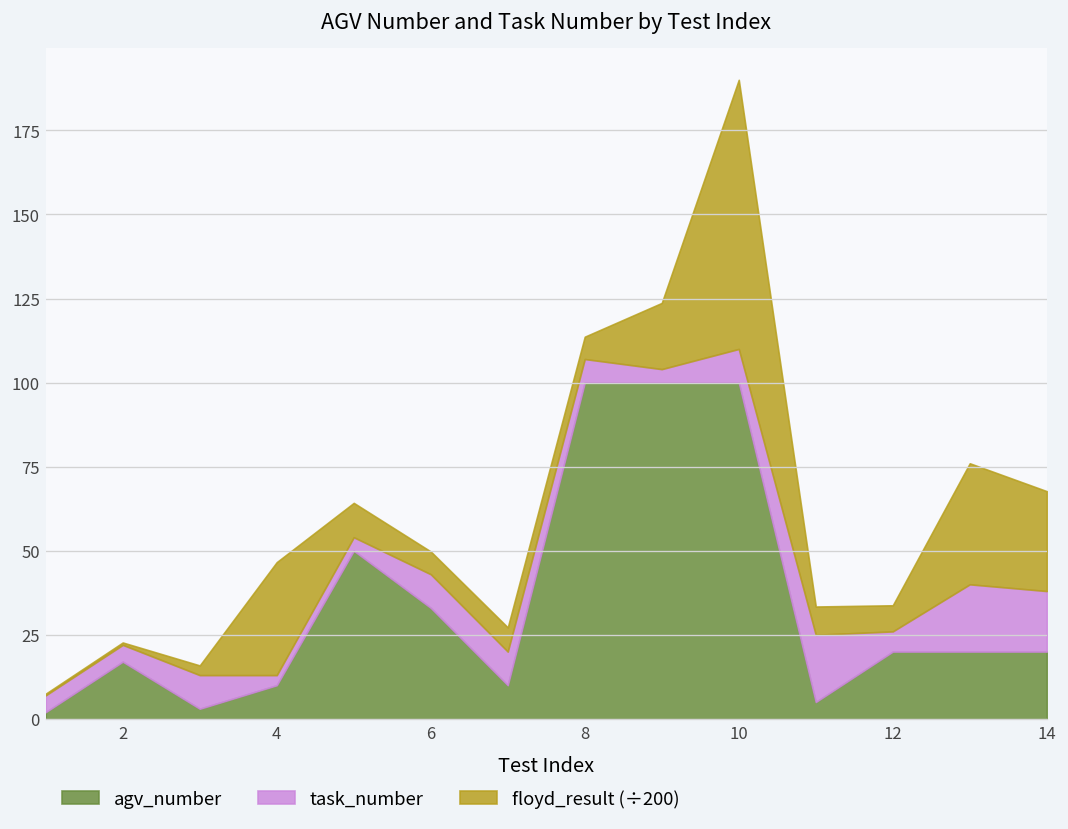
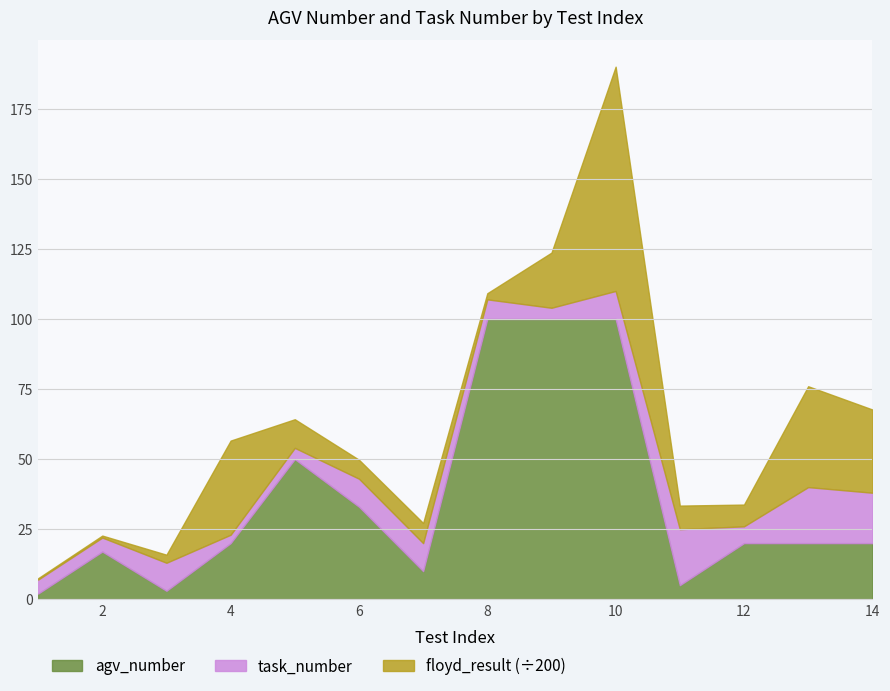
agv_number, 4: 10 -> 20
floyd_result (÷200), 8: 7 -> 2
